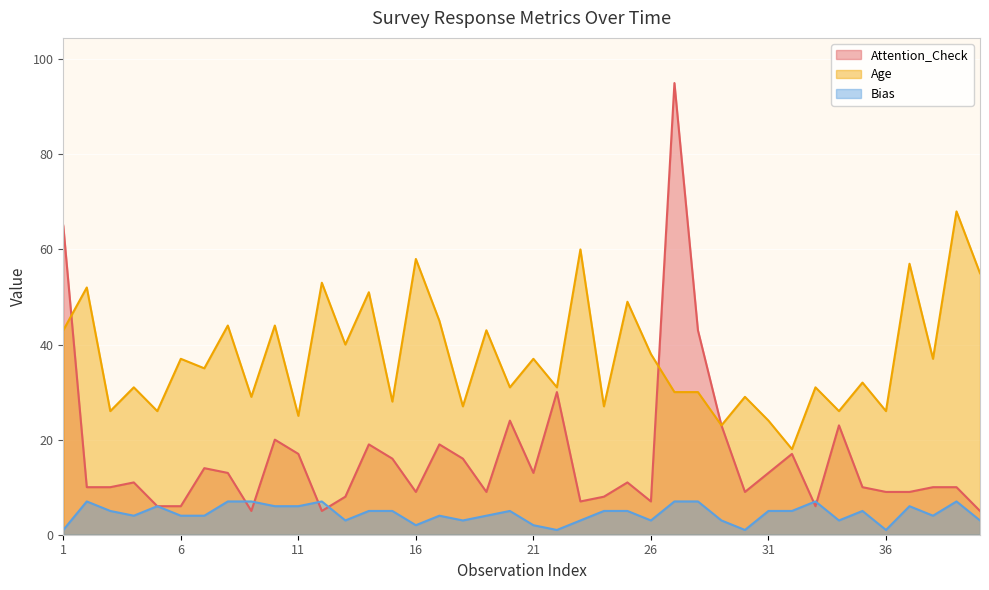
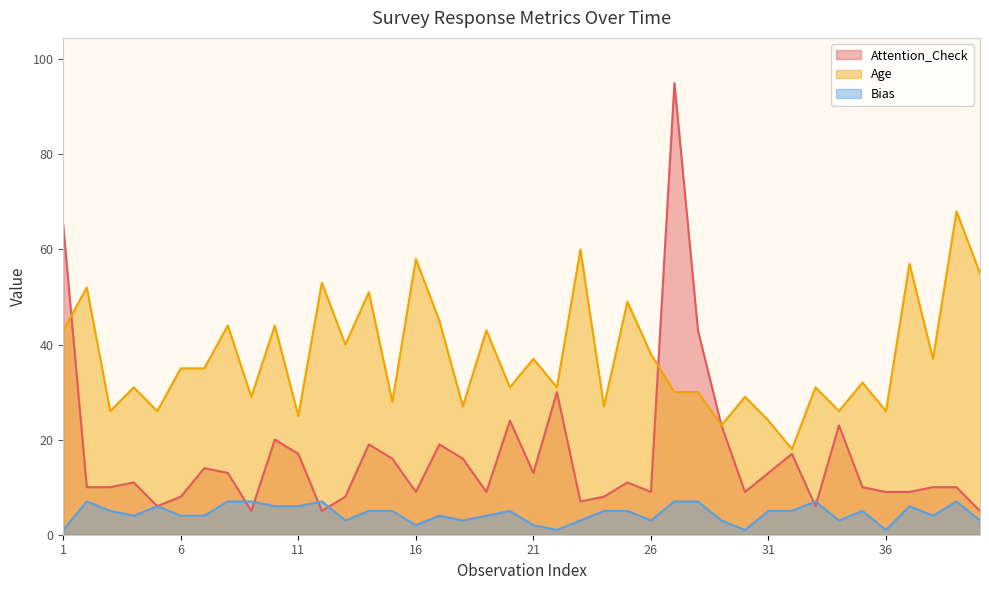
Attention_Check, 6: 6 -> 8
Age, 6: 37 -> 35
Attention_Check, 26: 7 -> 9
